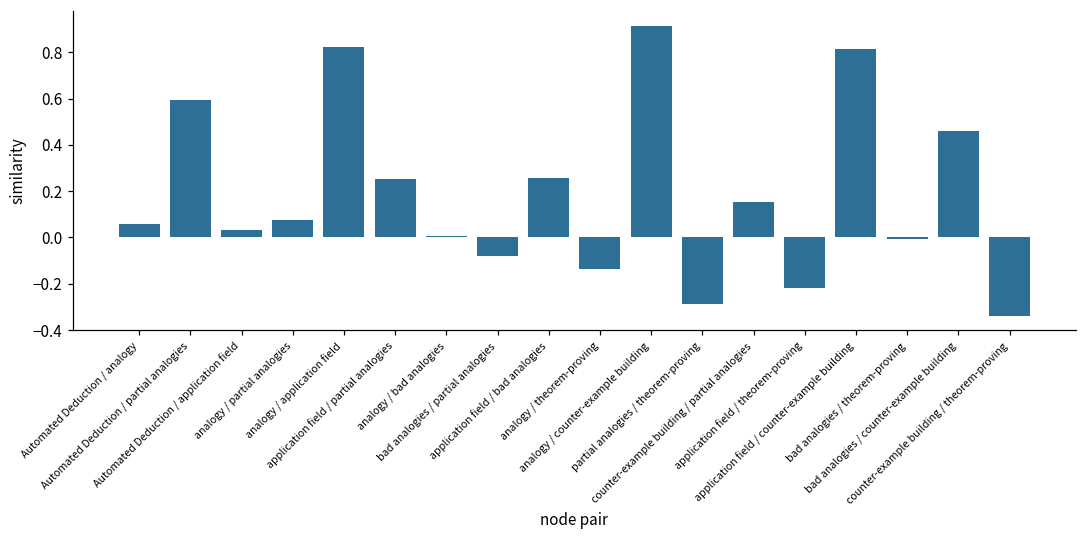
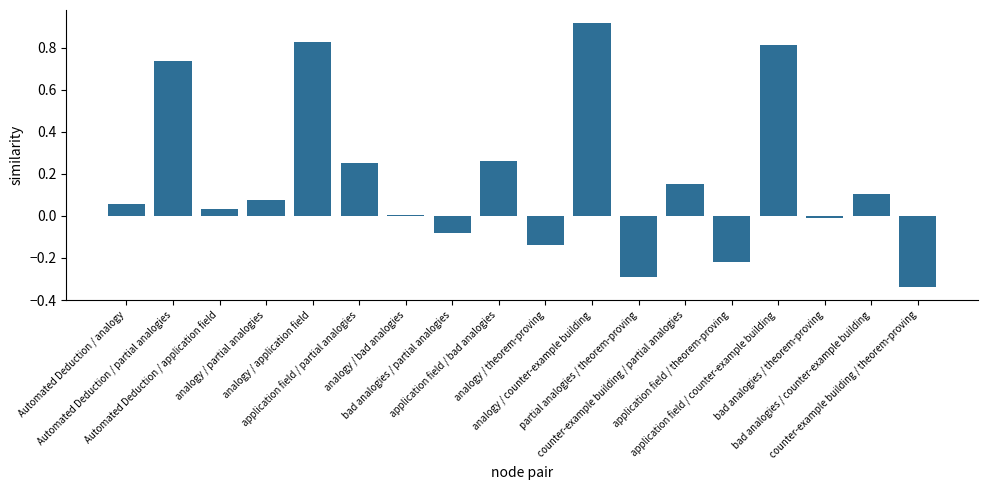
Automated Deduction / partial analogies: 0.60 -> 0.74
bad analogies / counter-example building: 0.46 -> 0.10
